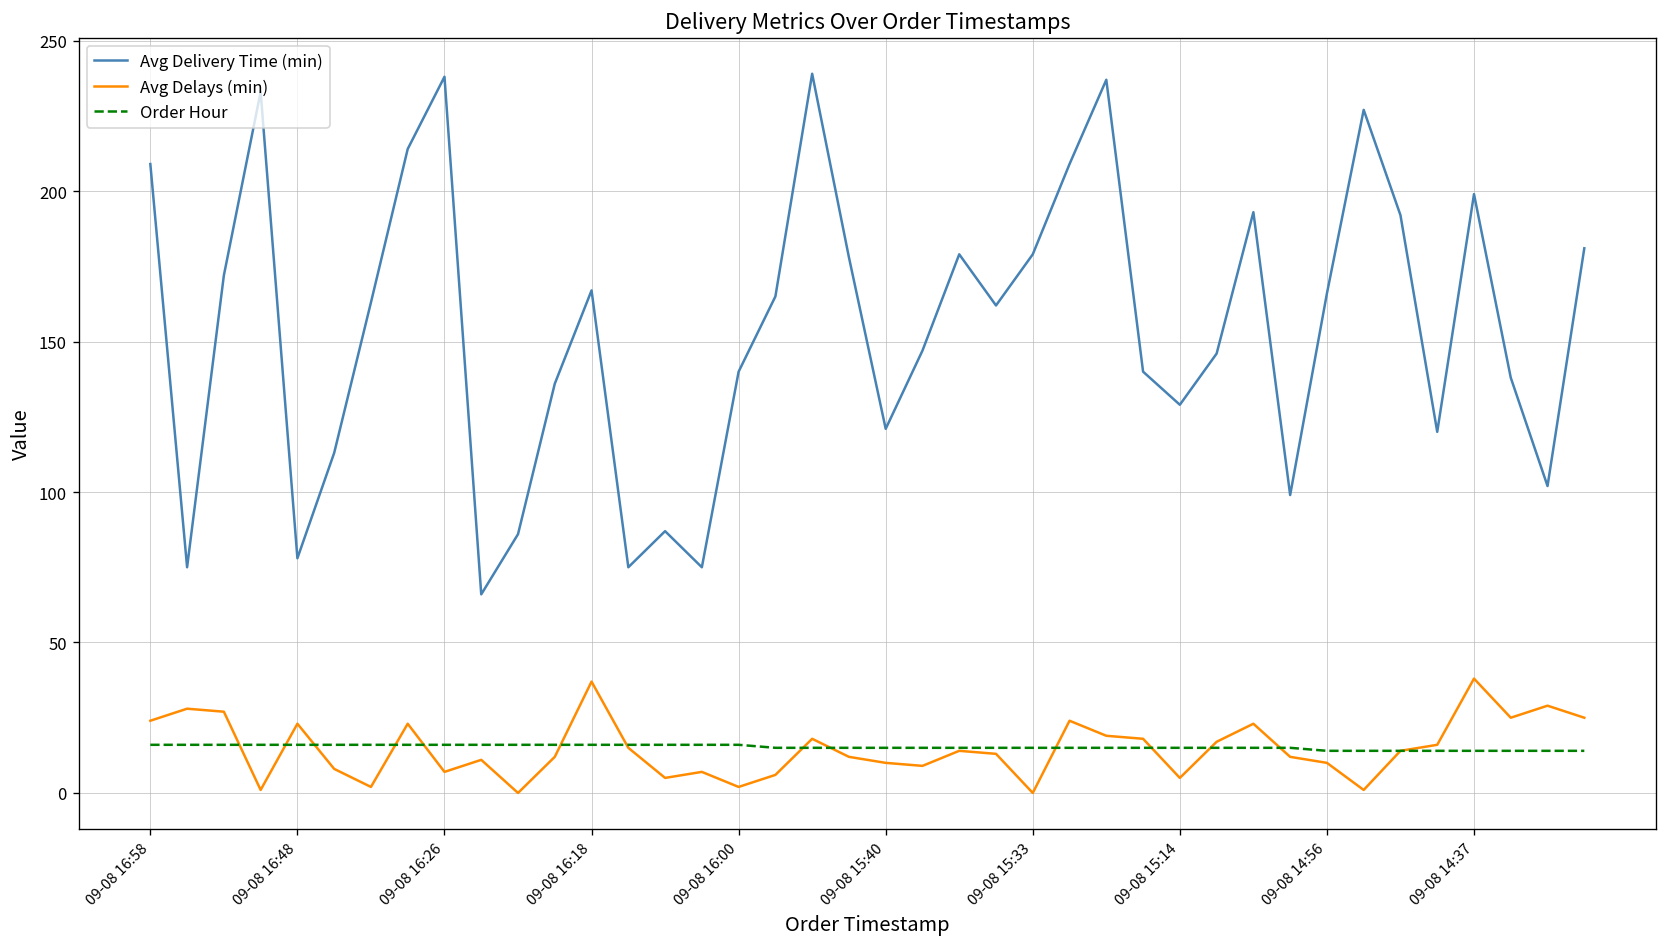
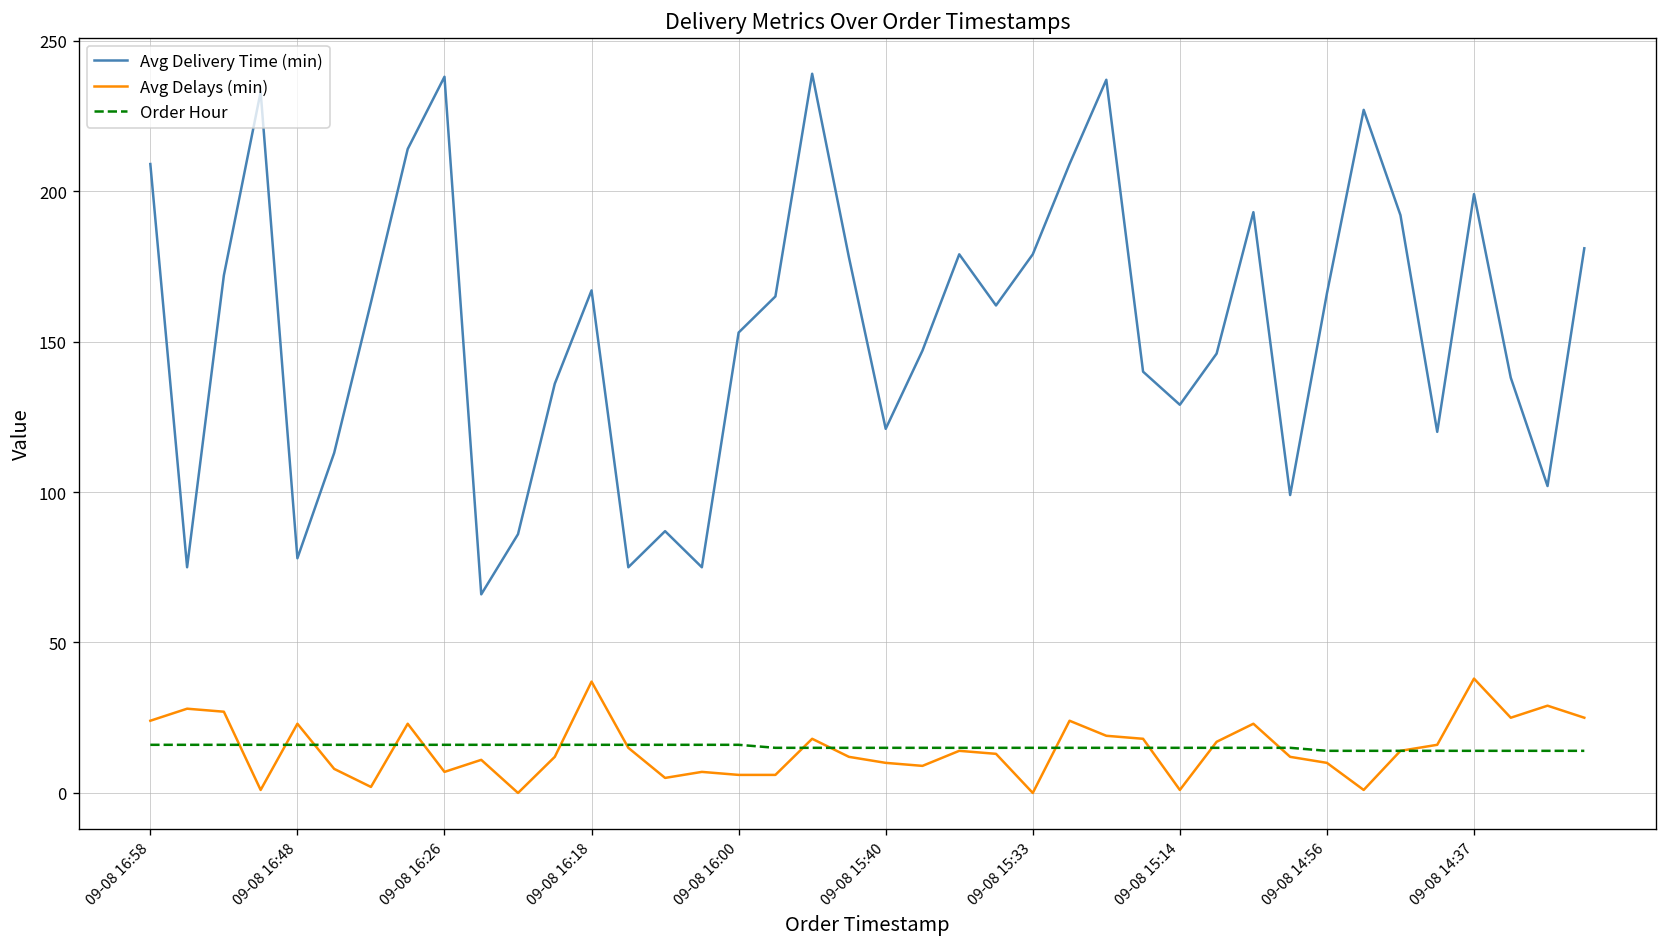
Avg Delivery Time (min), 09-08 16:00: 140 -> 153
Avg Delays (min), 09-08 16:00: 2 -> 6
Avg Delays (min), 09-08 15:14: 5 -> 1
